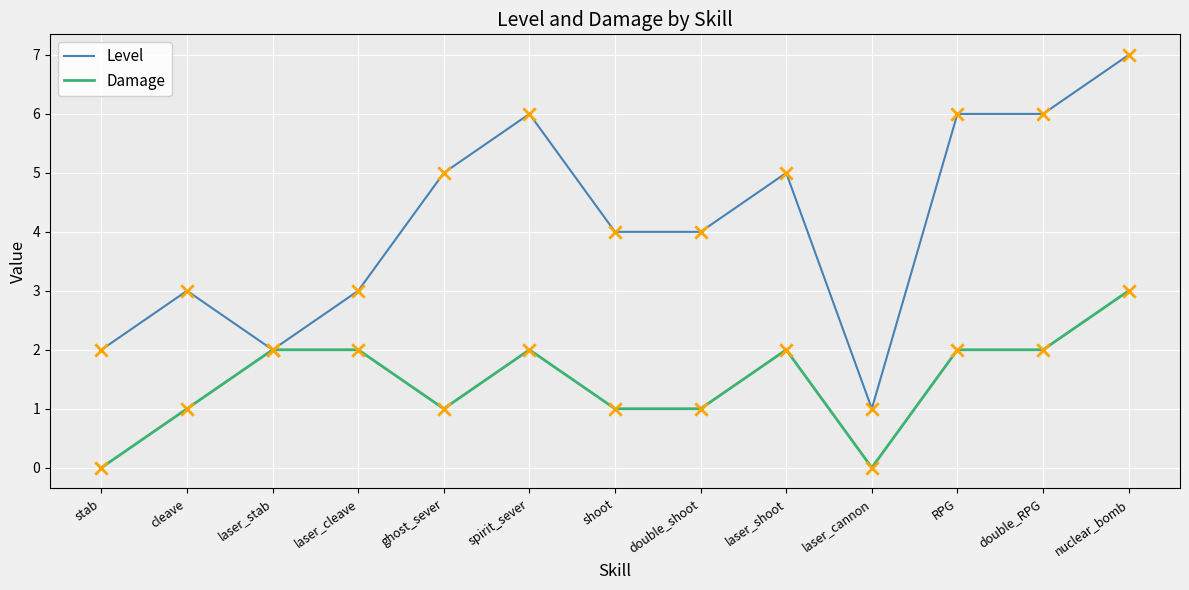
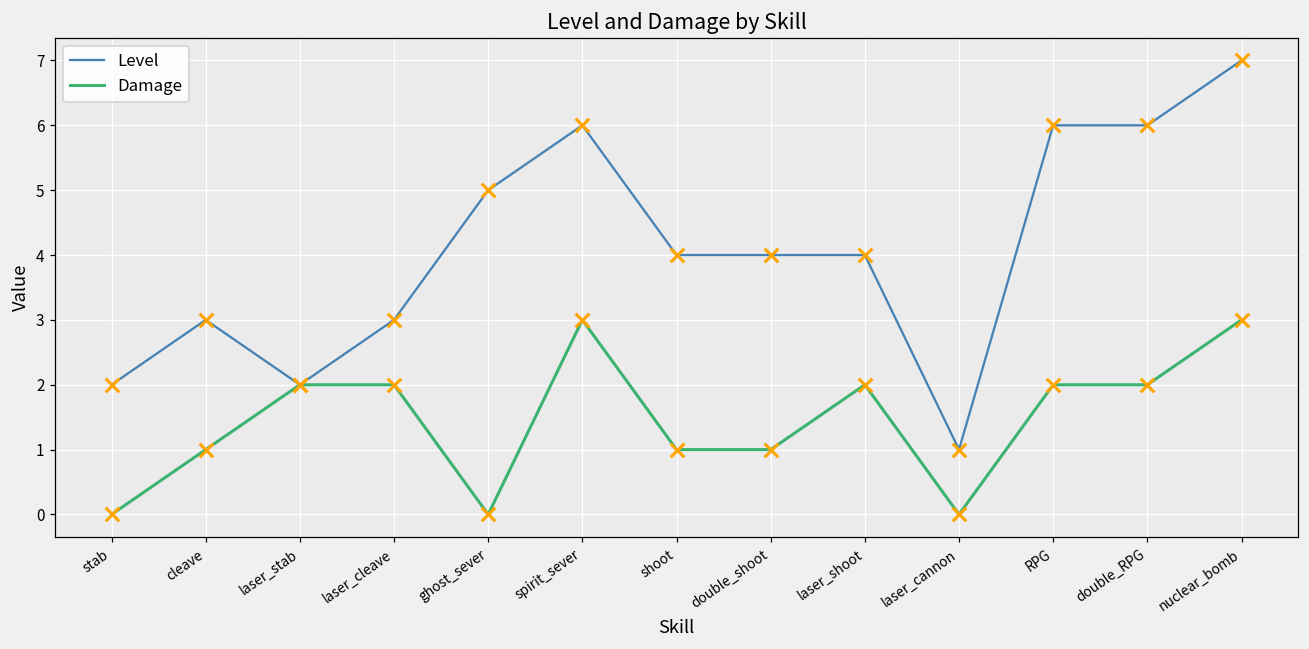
Damage, ghost_sever: 1 -> 0
Damage, spirit_sever: 2 -> 3
Level, laser_shoot: 5 -> 4
